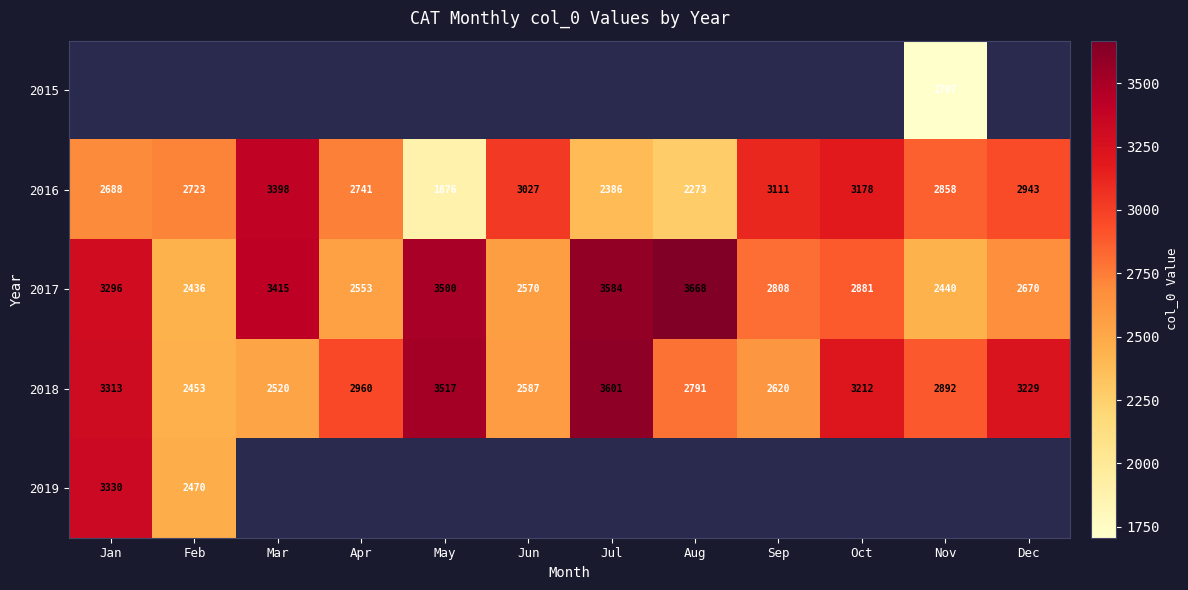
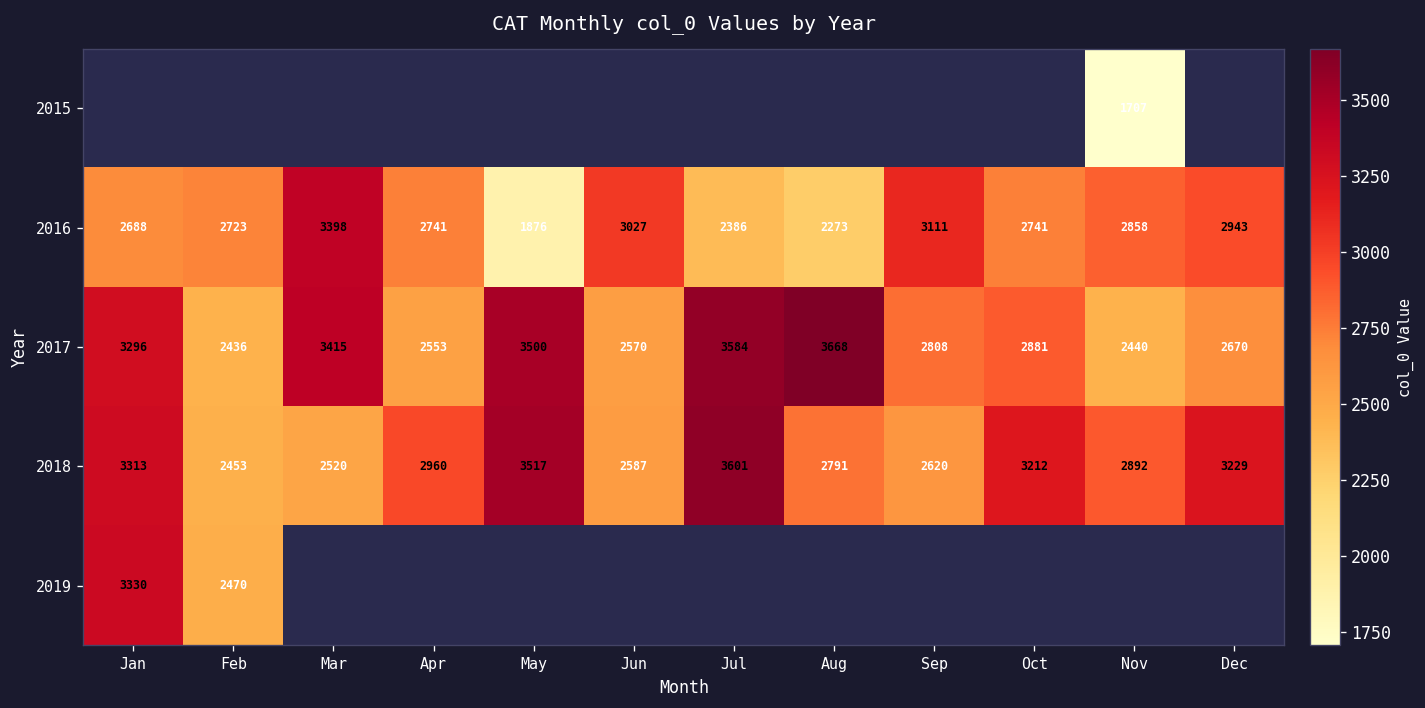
2016, Oct: 3178 -> 2741
